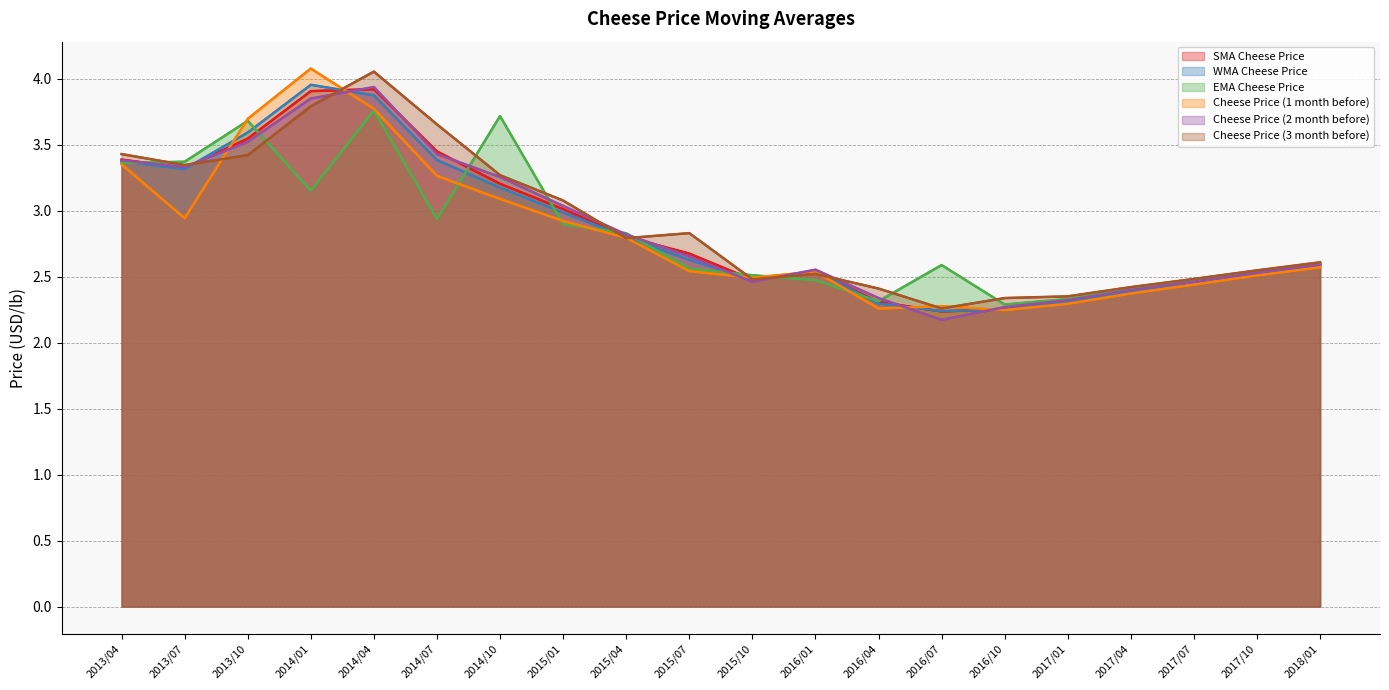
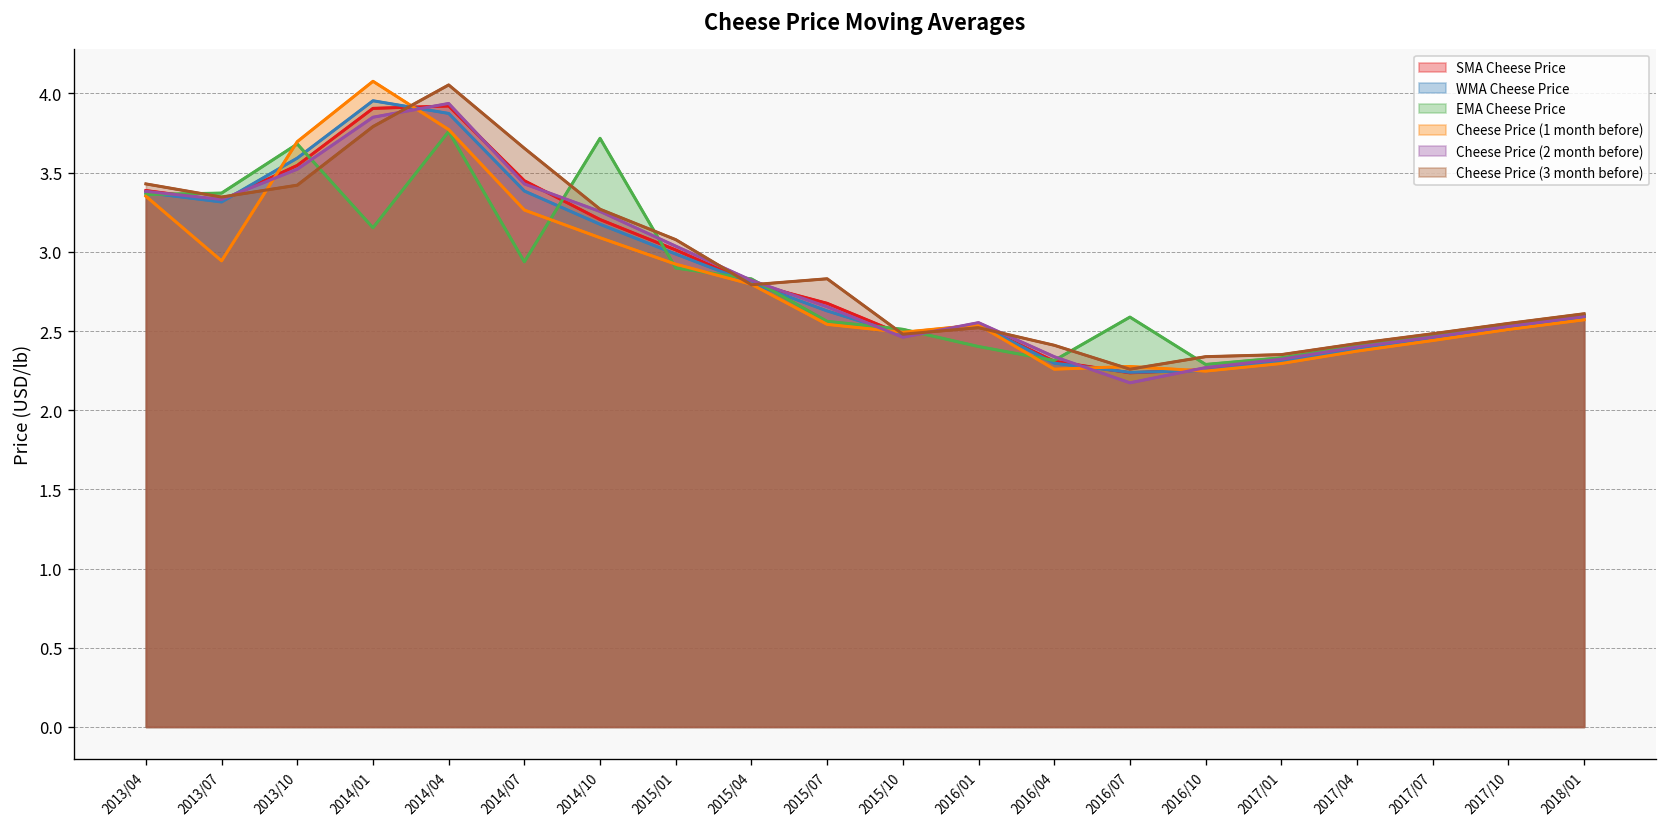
EMA Cheese Price, 2016/01: 2.47 -> 2.40
